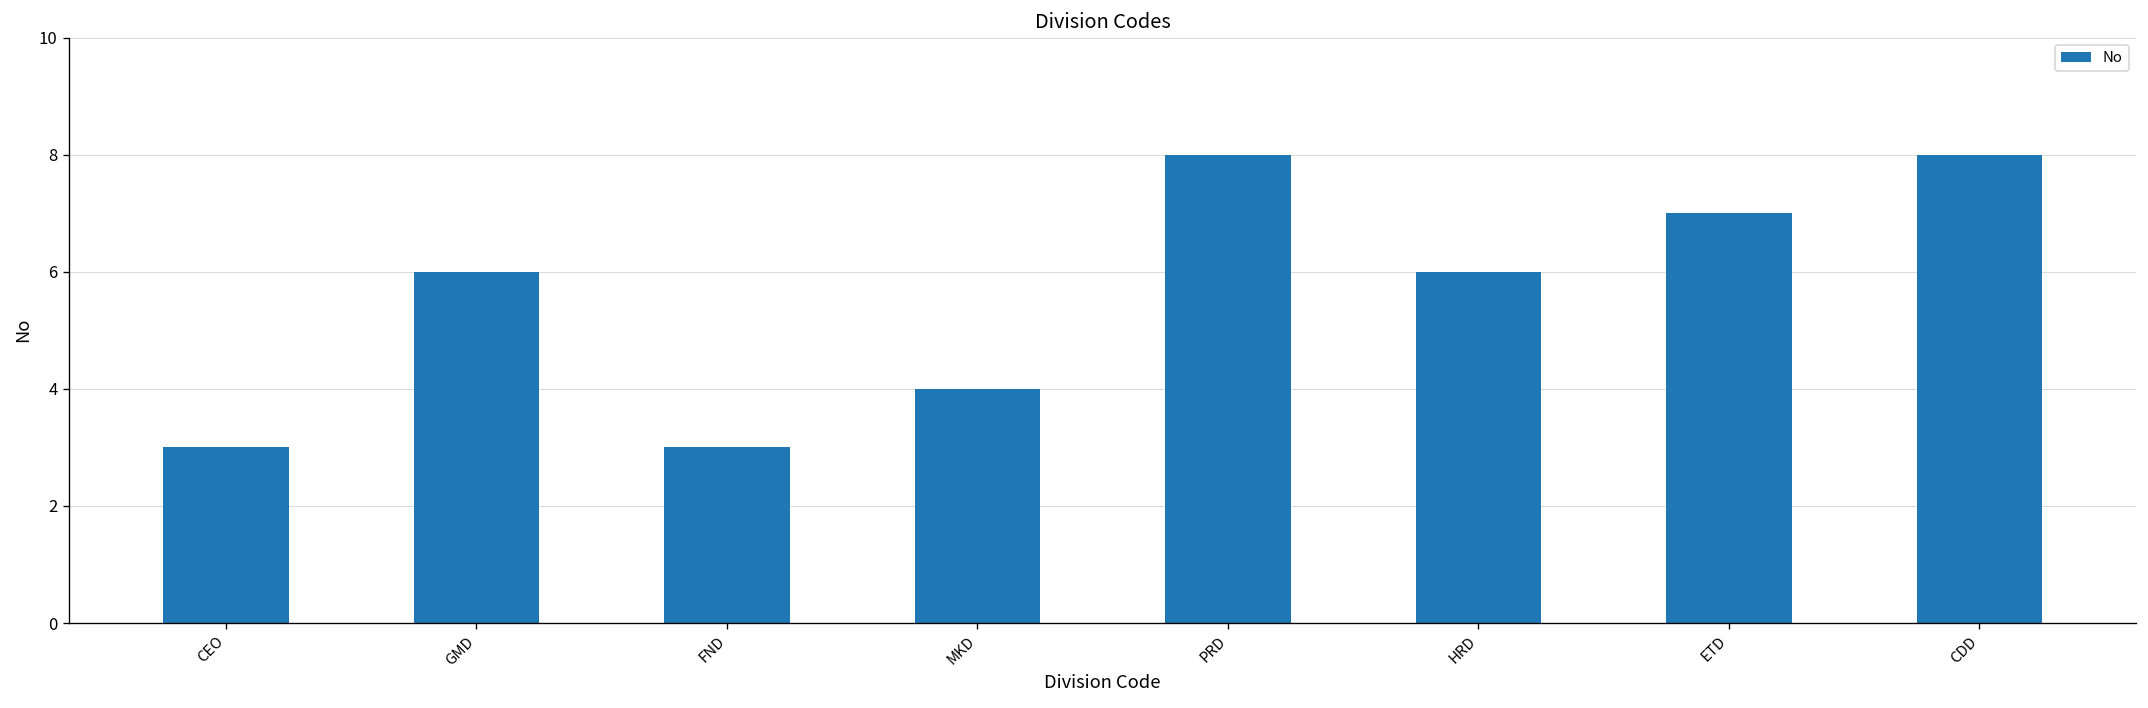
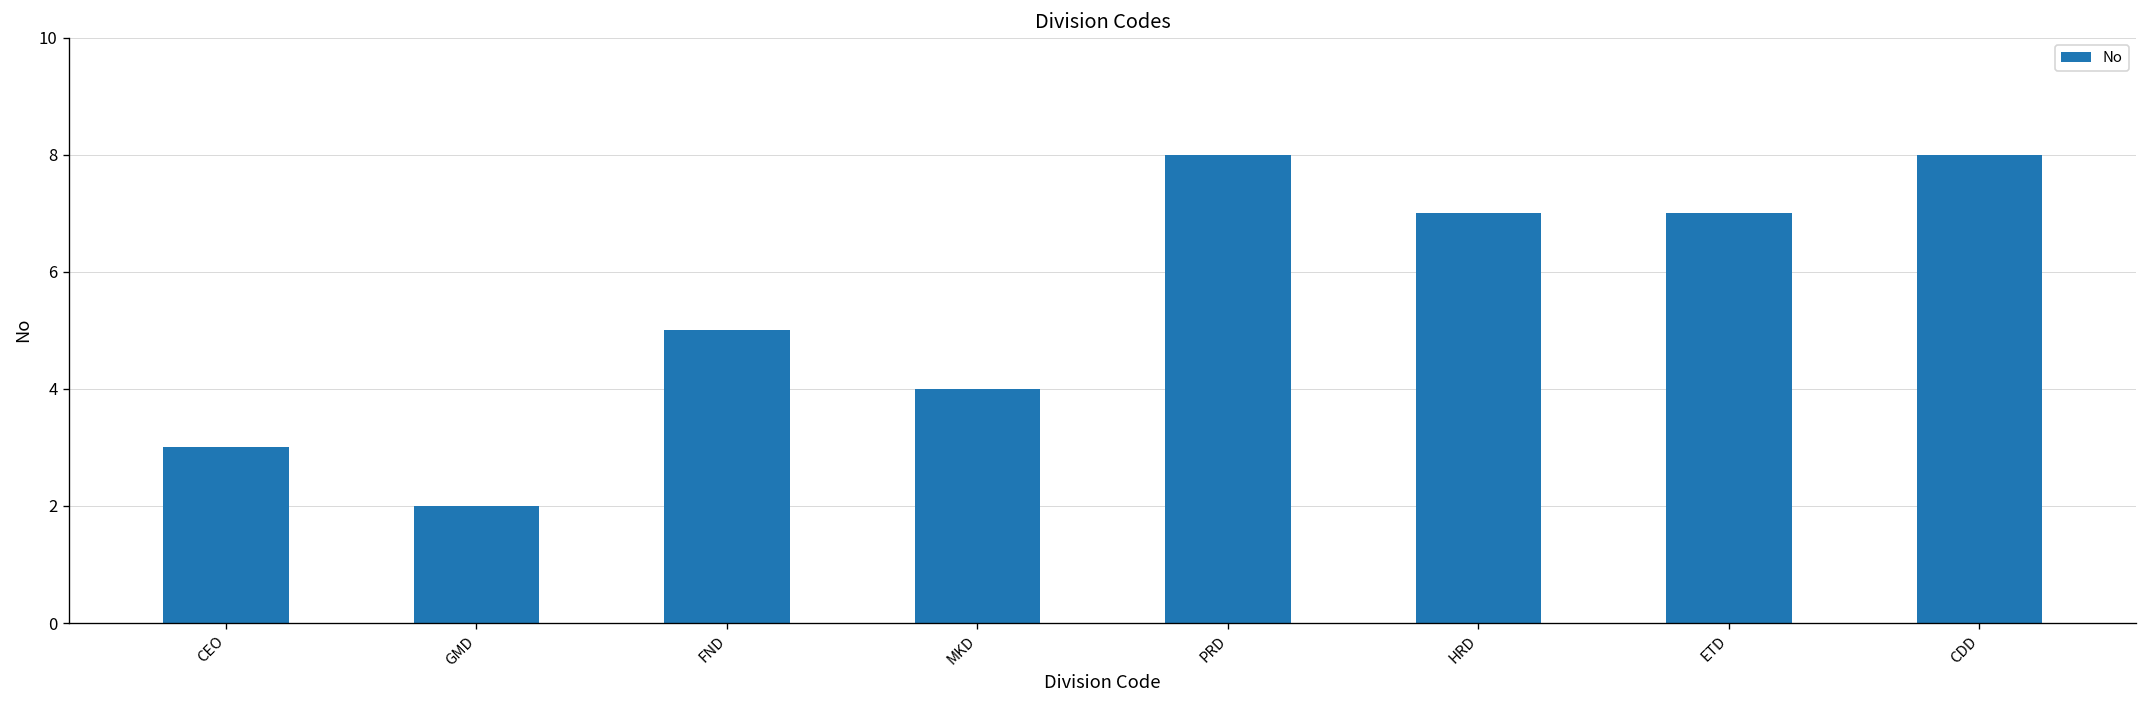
GMD: 6 -> 2
FND: 3 -> 5
HRD: 6 -> 7
